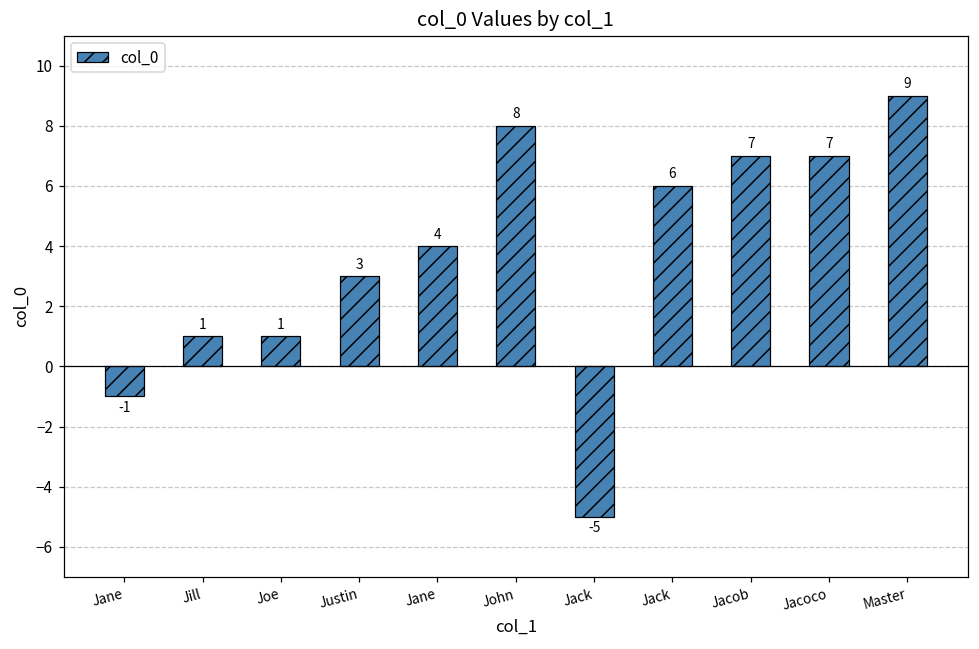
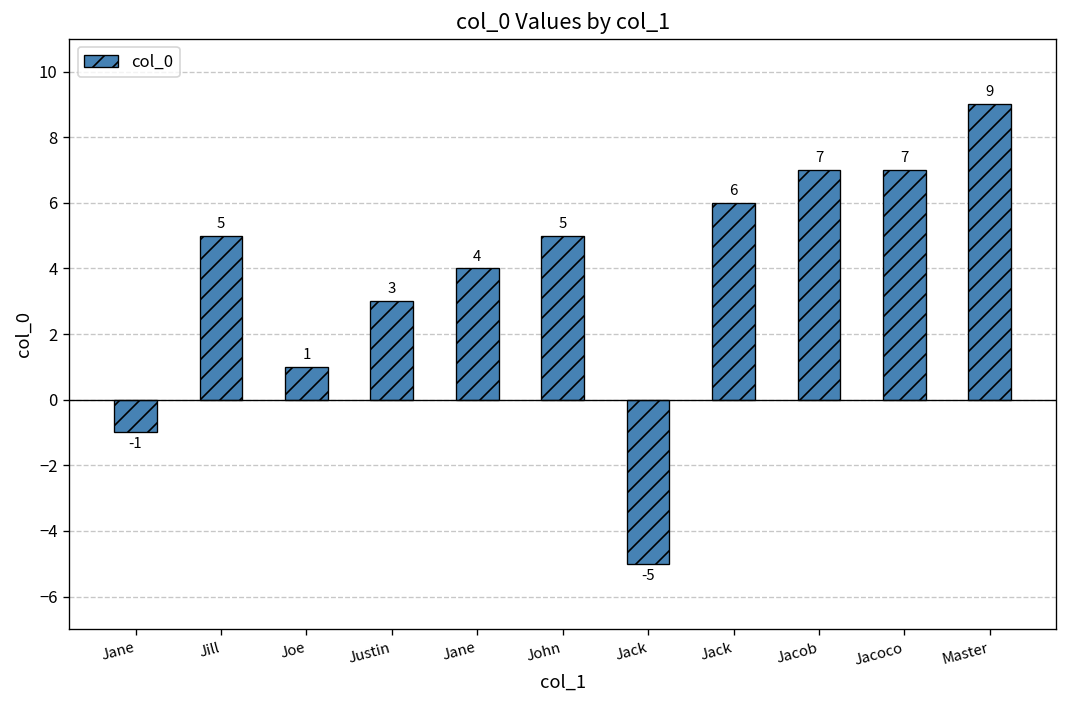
Jill: 1 -> 5
John: 8 -> 5
